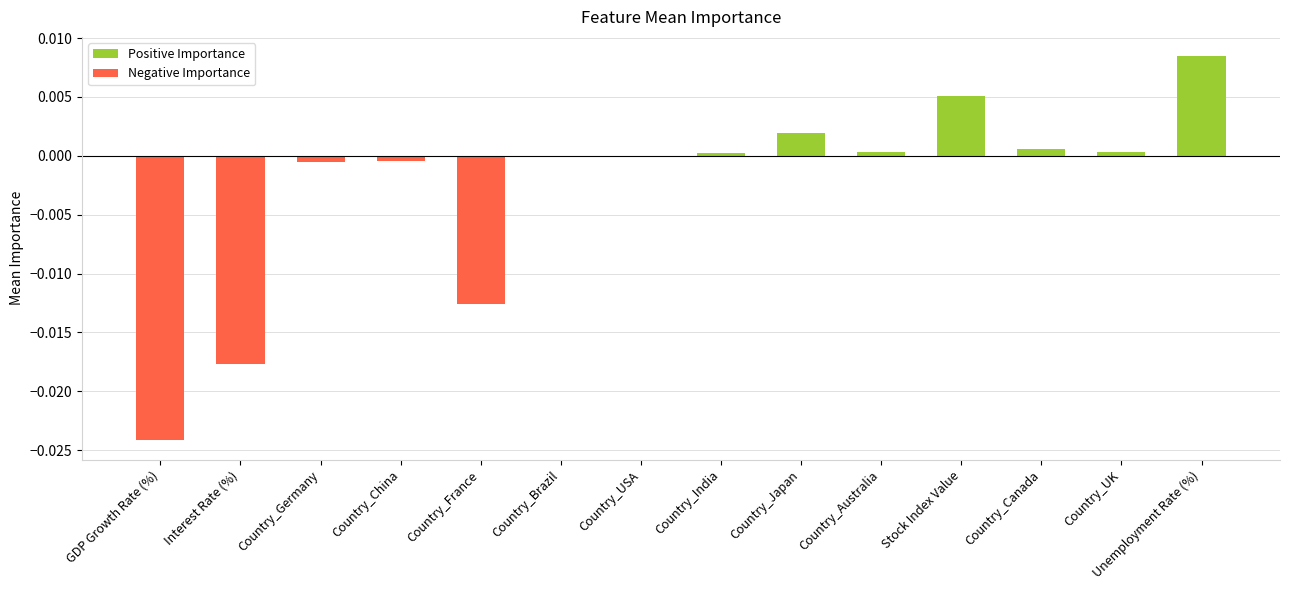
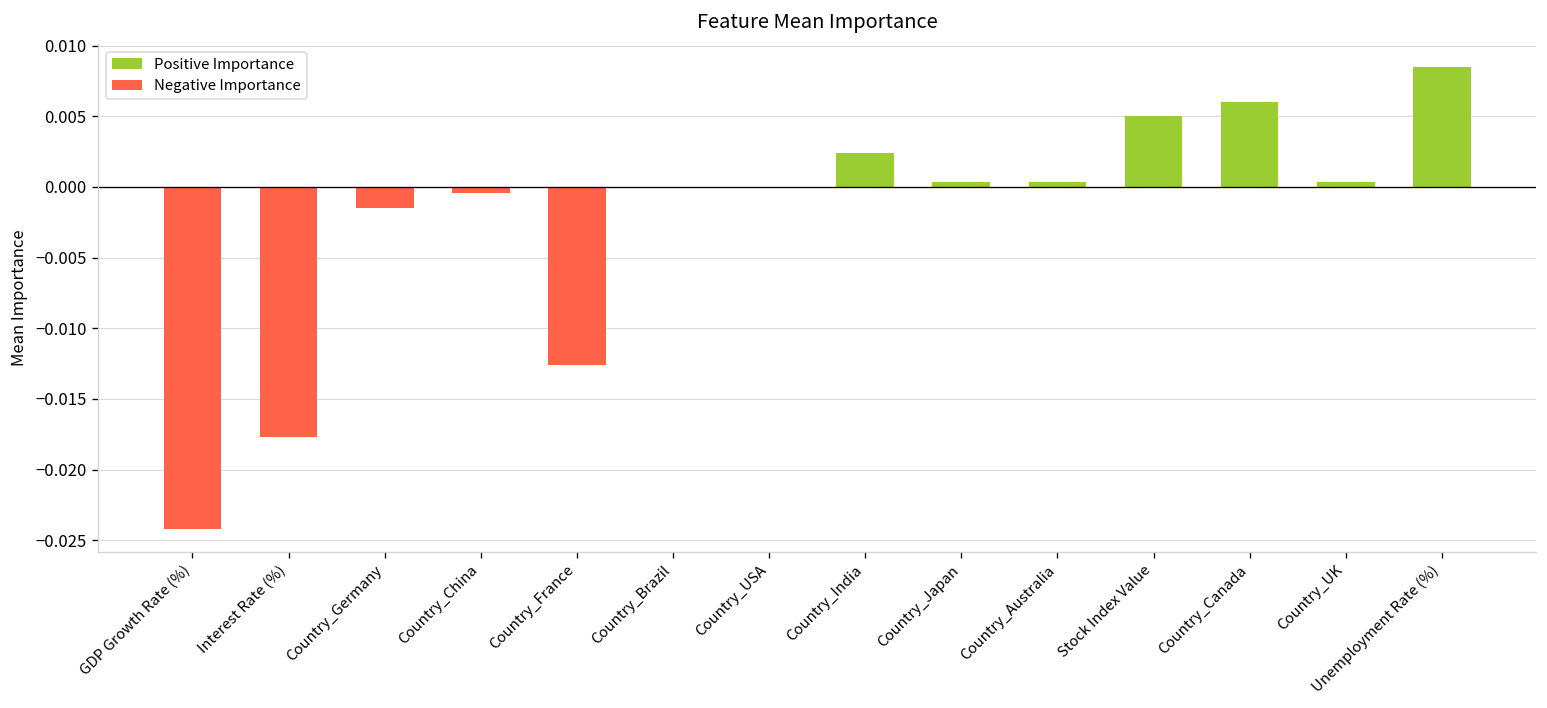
Country_Germany: -0.0005 -> -0.0015
Country_India: 0.0002 -> 0.0024
Country_Japan: 0.0019 -> 0.0003
Country_Canada: 0.0006 -> 0.0060
